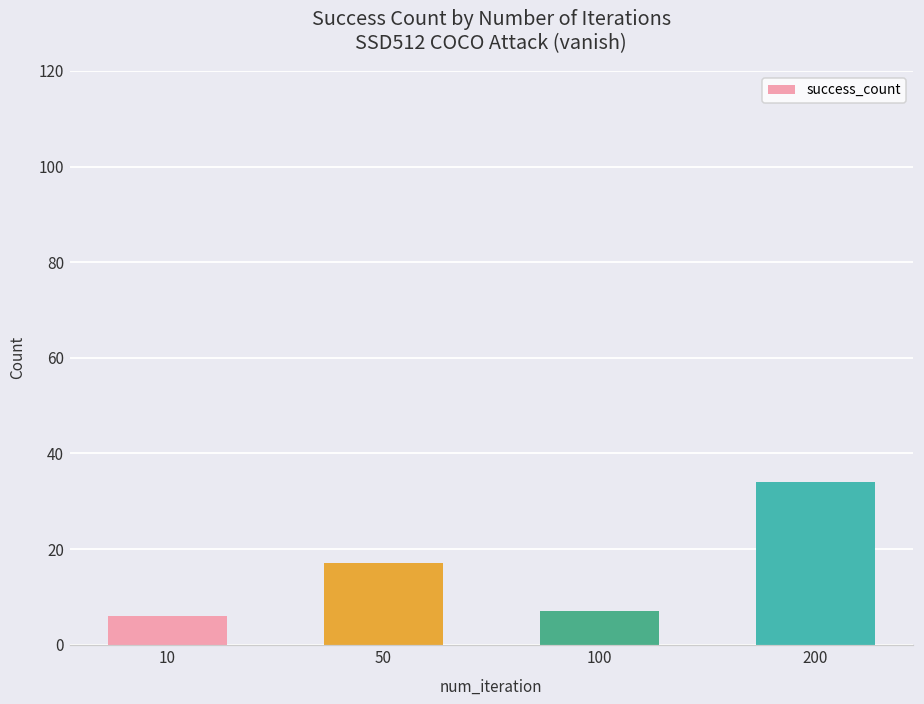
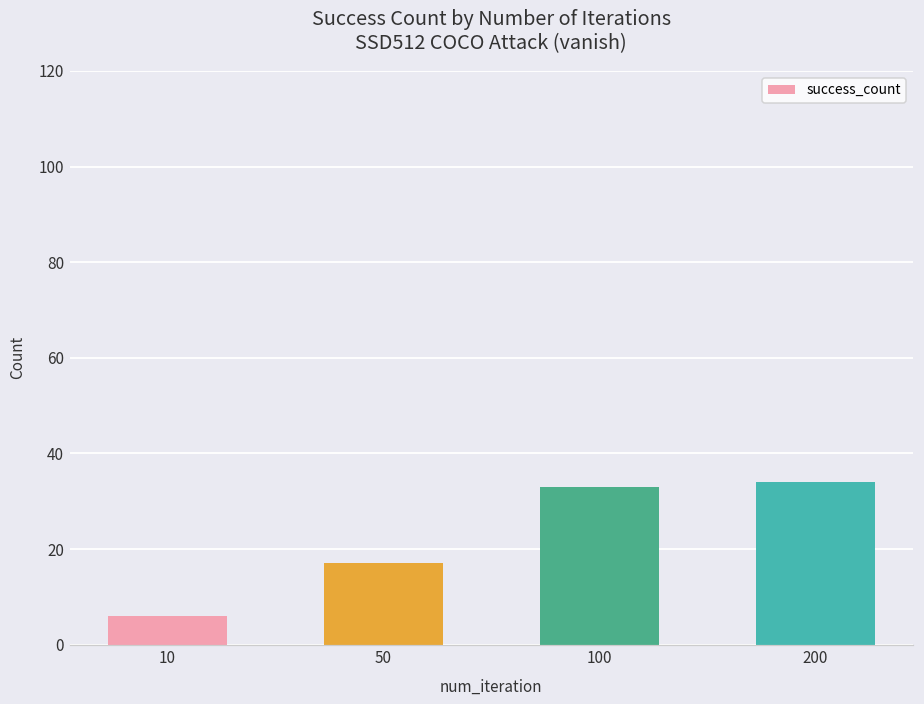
100: 7 -> 33
